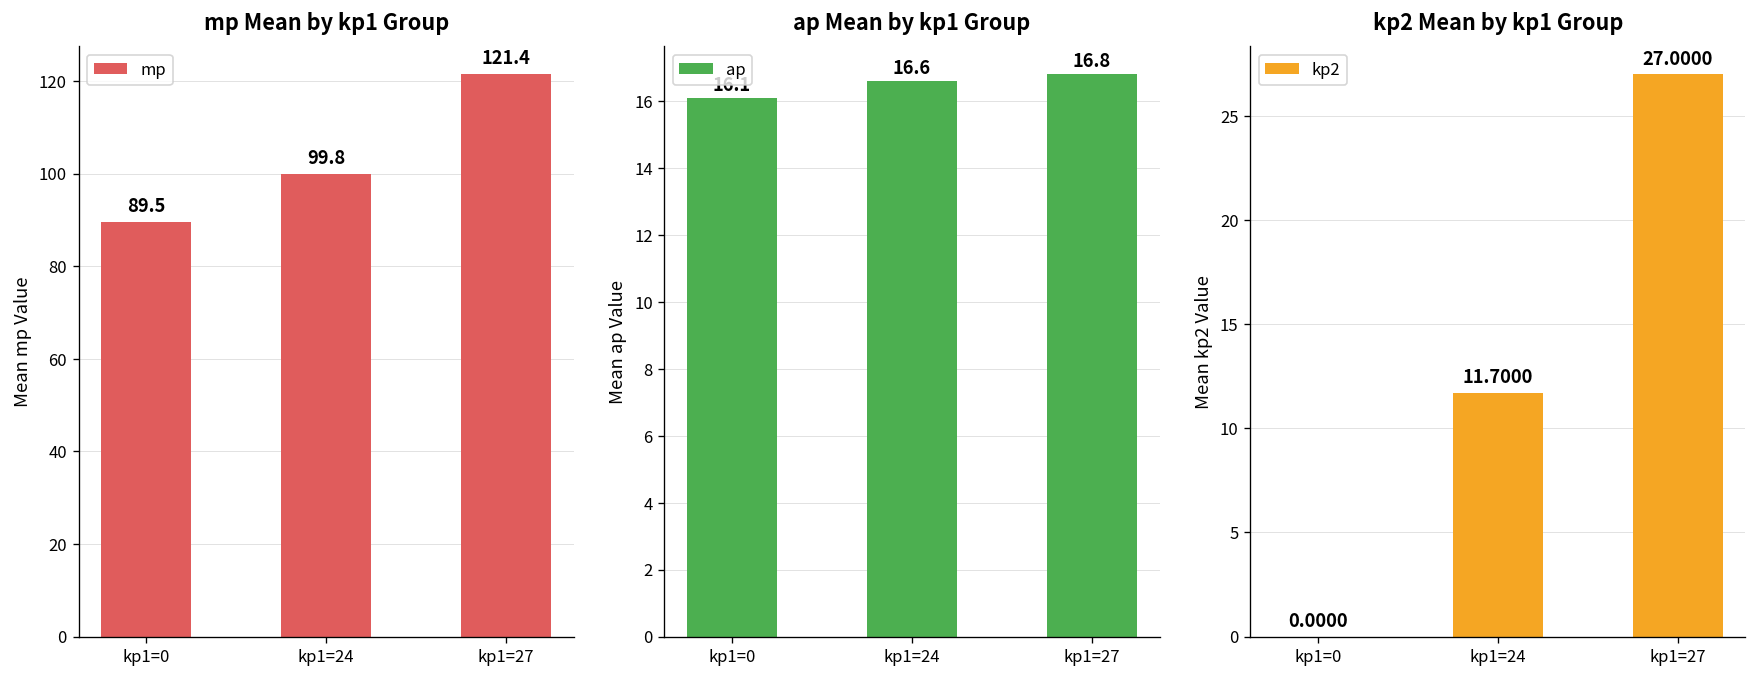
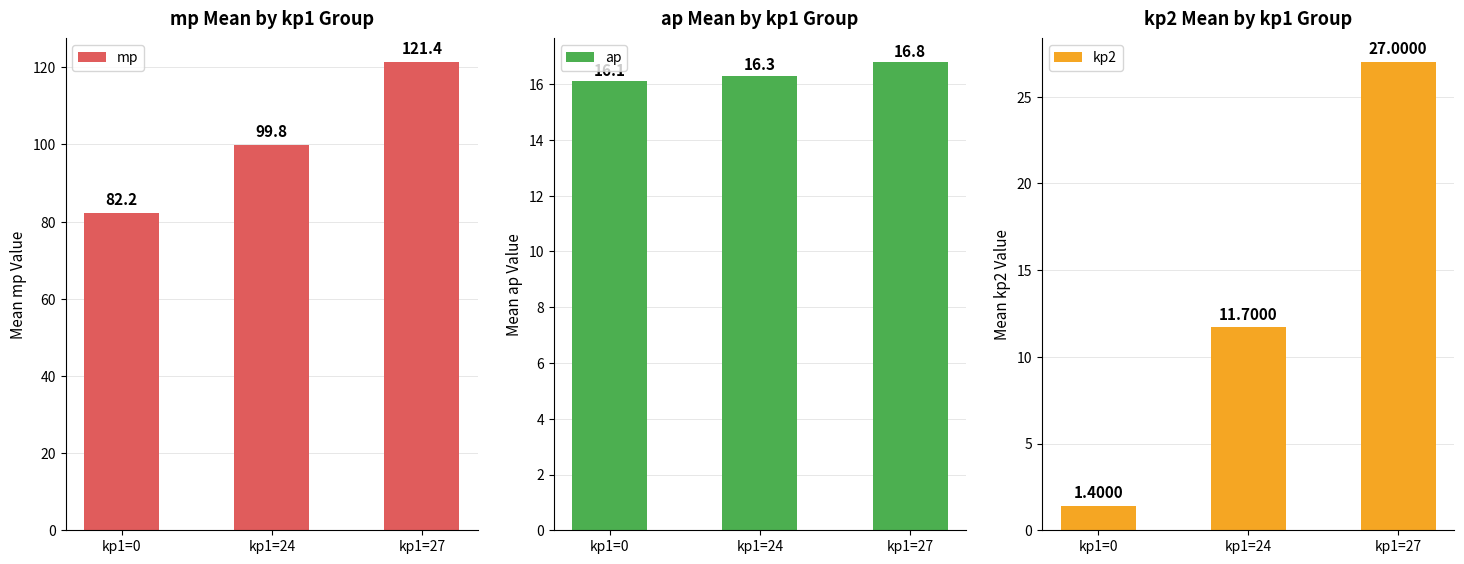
mp Mean by kp1 Group, kp1=0: 89.5 -> 82.2
ap Mean by kp1 Group, kp1=24: 16.6 -> 16.3
kp2 Mean by kp1 Group, kp1=0: 0.0000 -> 1.4000
